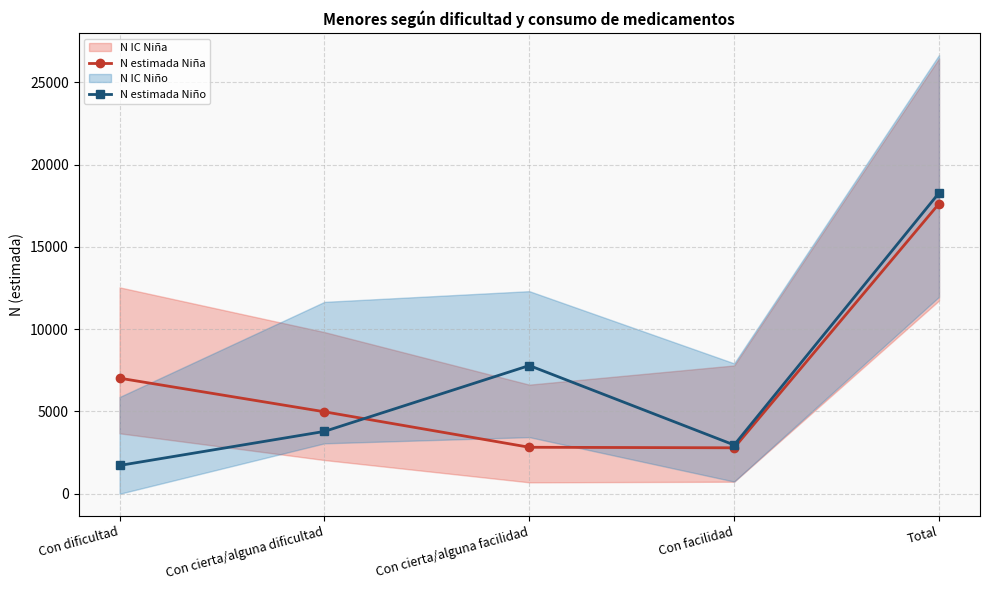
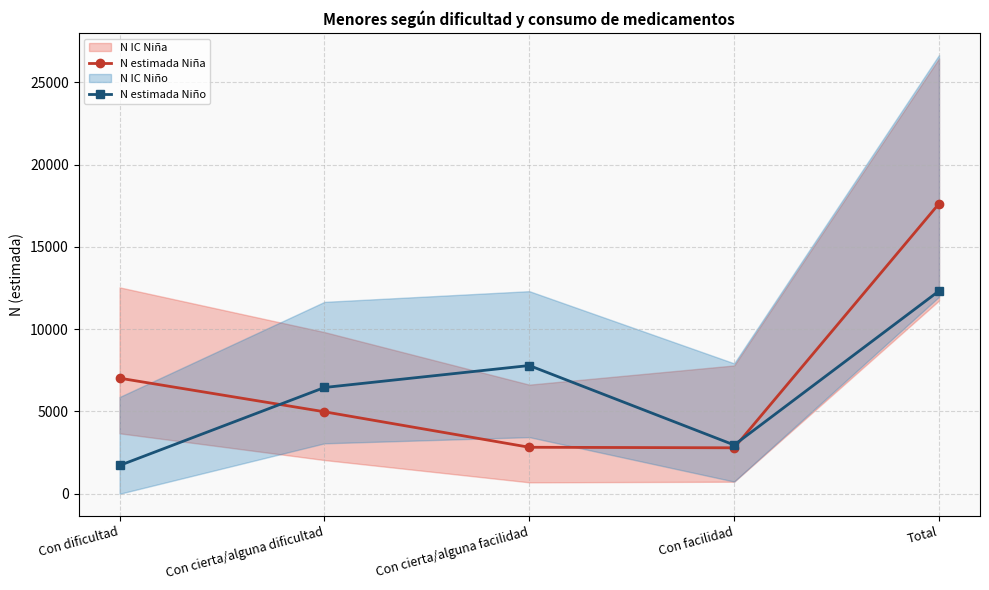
N estimada Niño, Con cierta/alguna dificultad: 3800 -> 6500
N estimada Niño, Total: 18300 -> 12300
